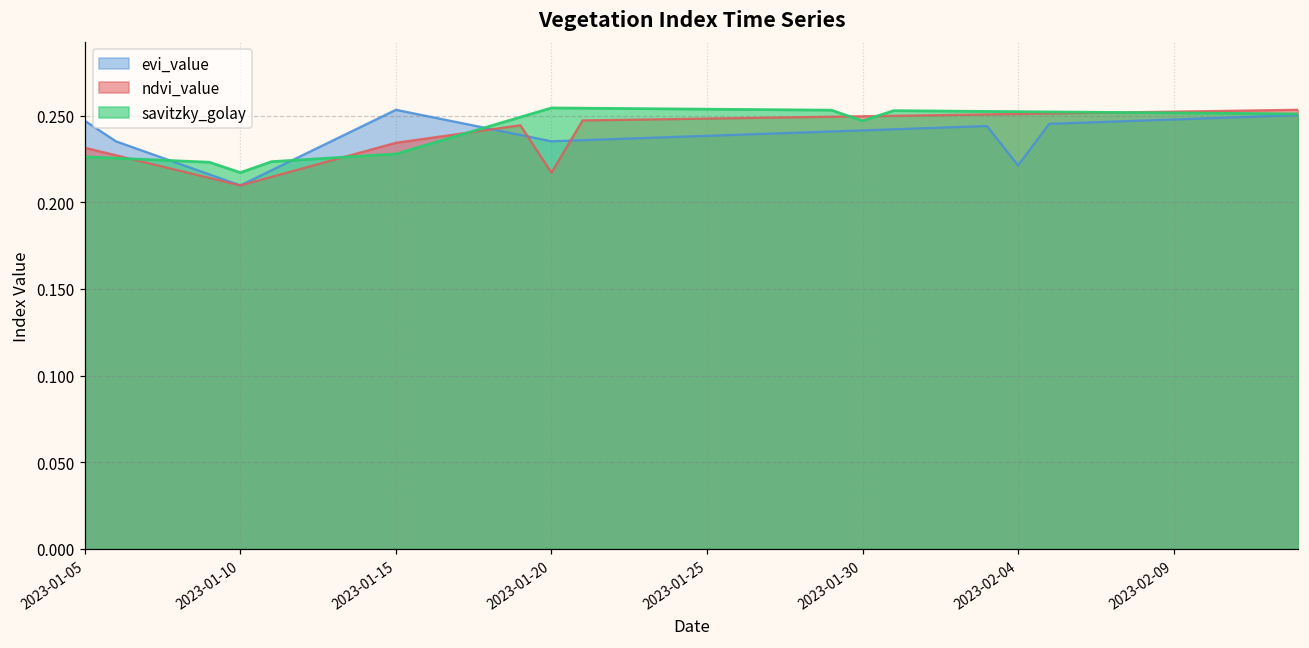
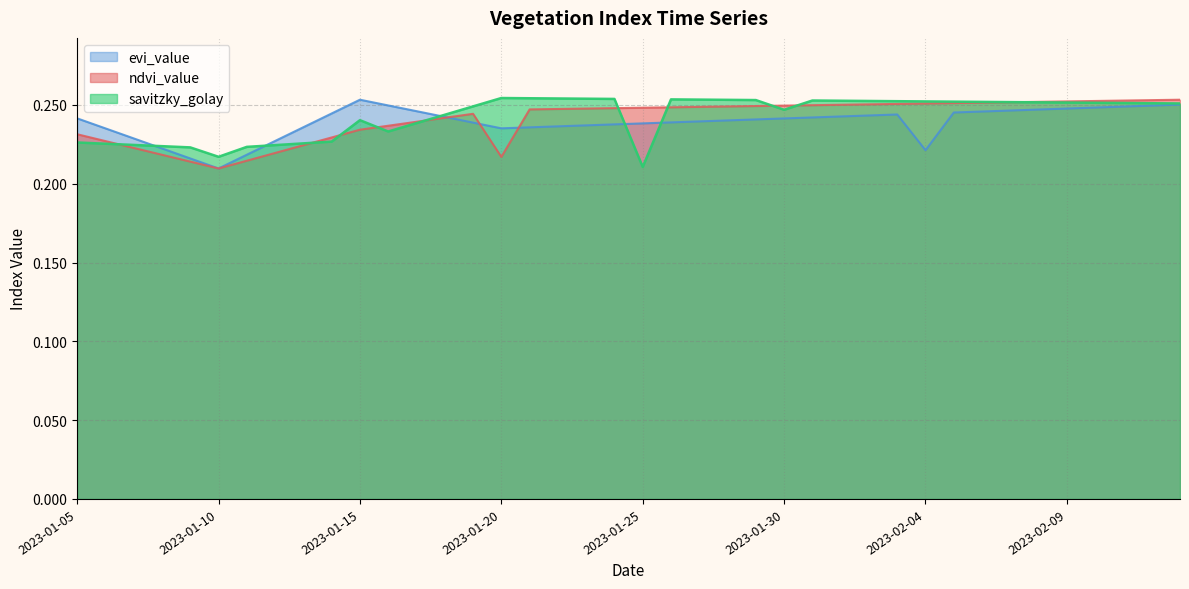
evi_value, 2023-01-05: 0.247 -> 0.241
savitzky_golay, 2023-01-15: 0.228 -> 0.240
savitzky_golay, 2023-01-25: 0.254 -> 0.211
